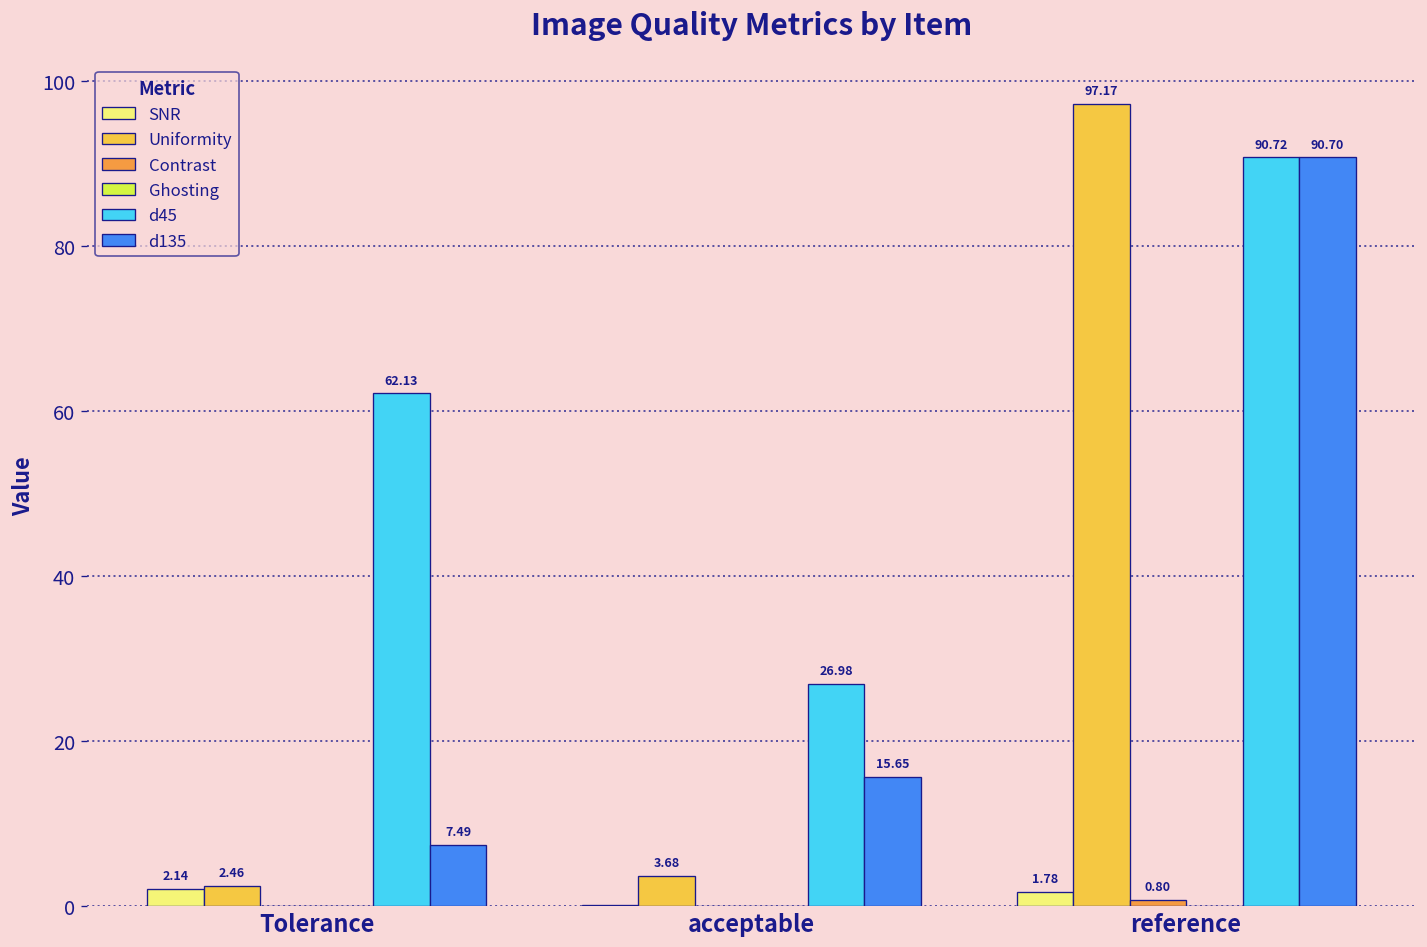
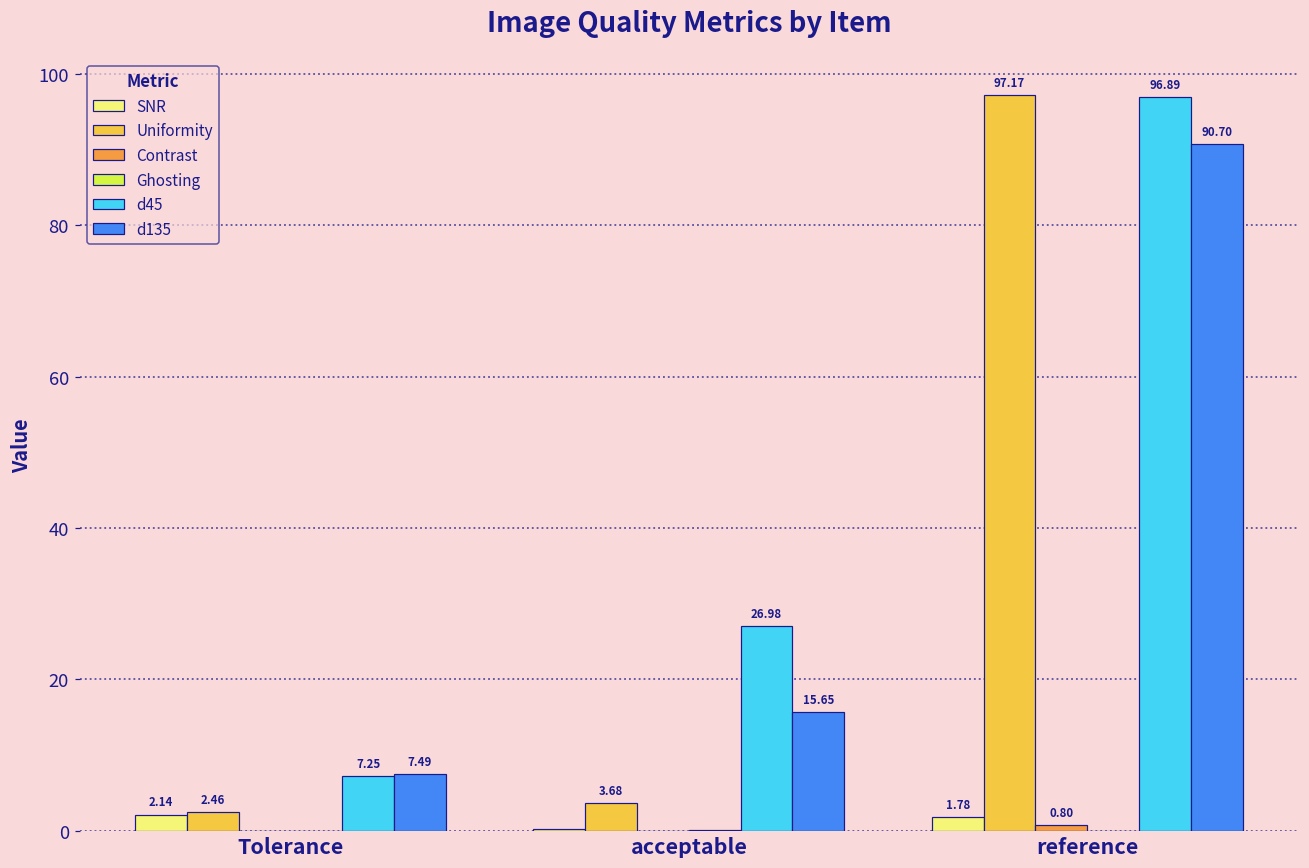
d45, Tolerance: 62.13 -> 7.25
d45, reference: 90.72 -> 96.89
